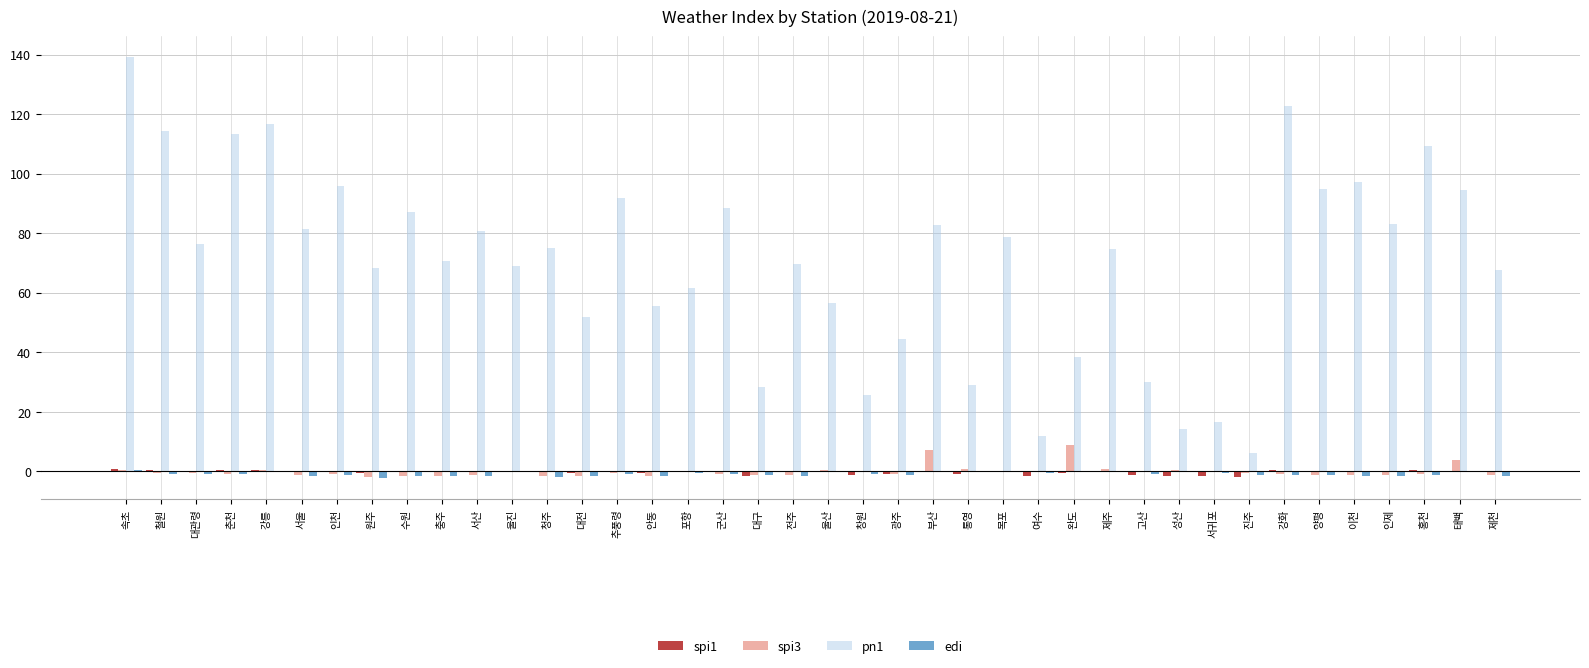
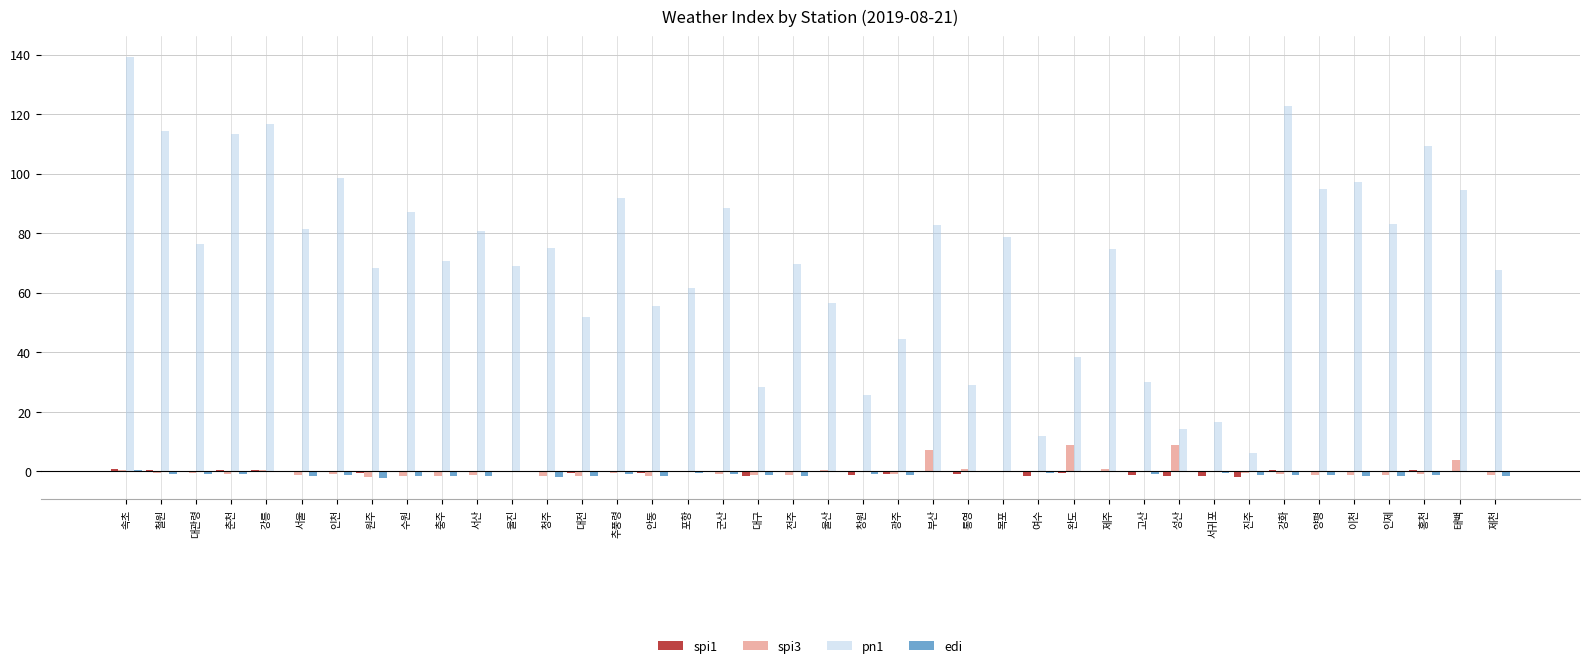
pn1, 인천: 96 -> 99
spi3, 성산: 1 -> 9
